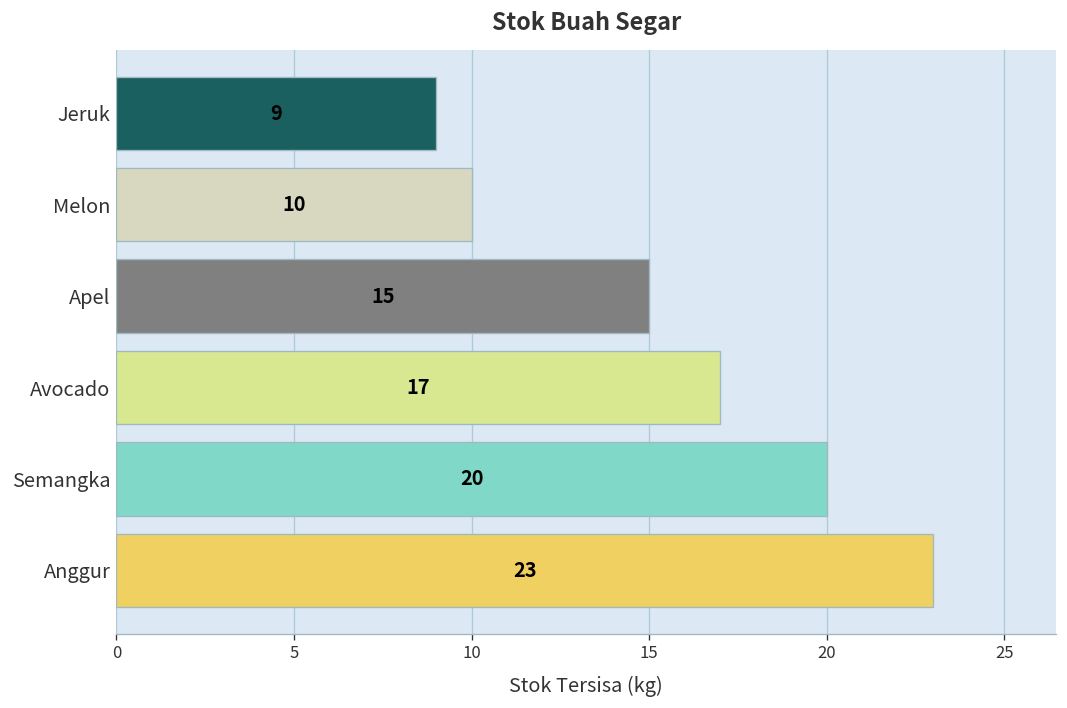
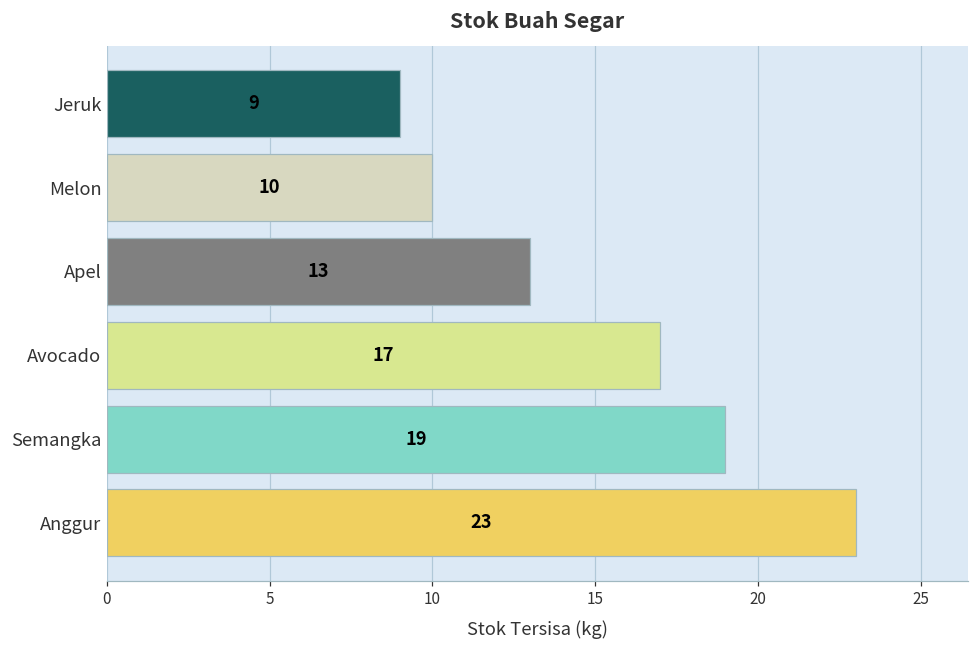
Apel: 15 -> 13
Semangka: 20 -> 19
